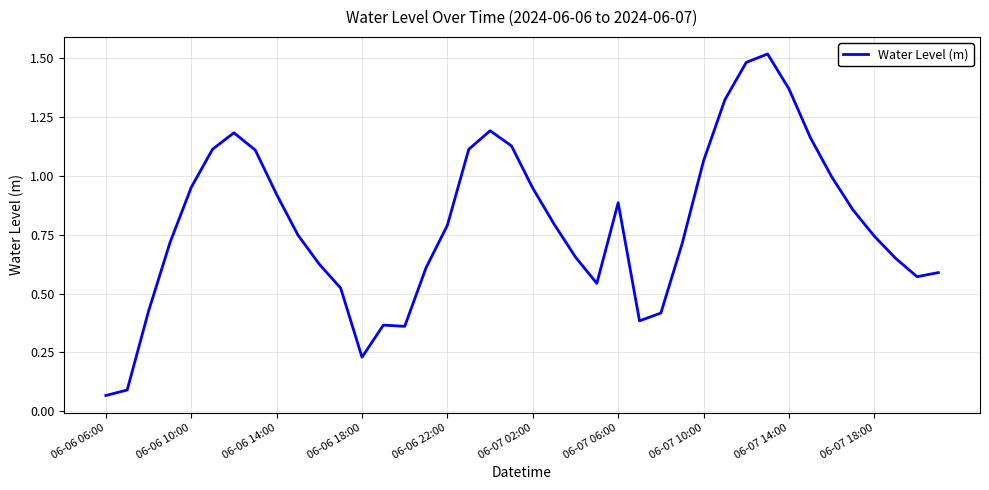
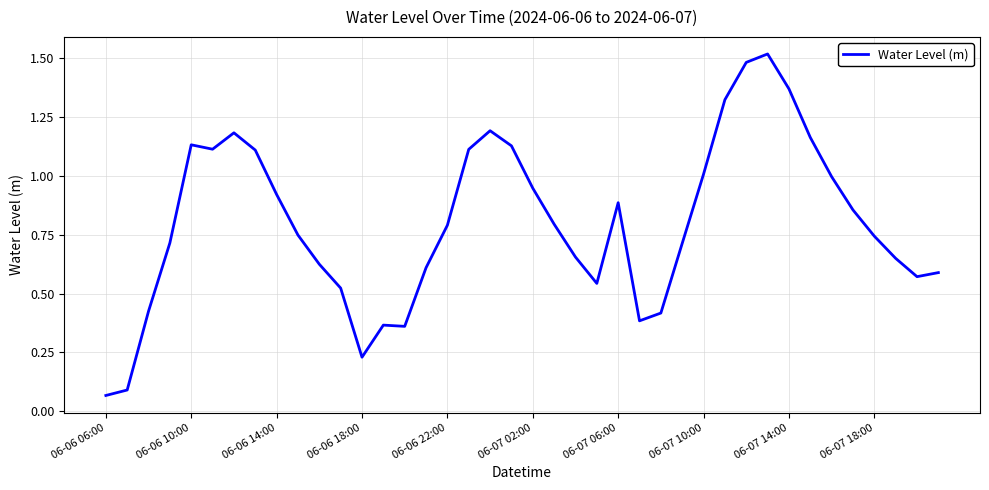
06-06 10:00: 0.95 -> 1.13
06-07 10:00: 1.06 -> 1.01
